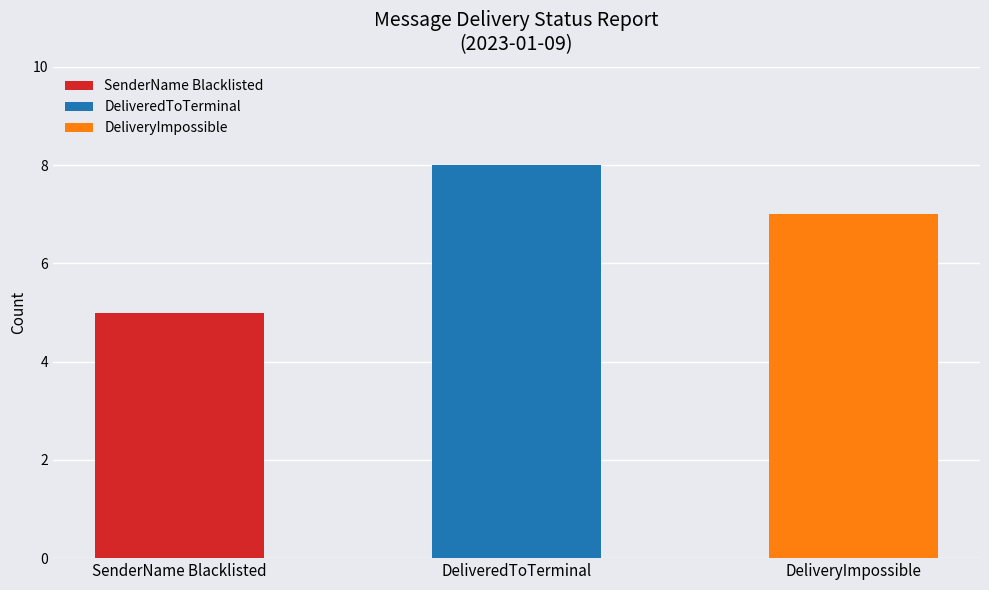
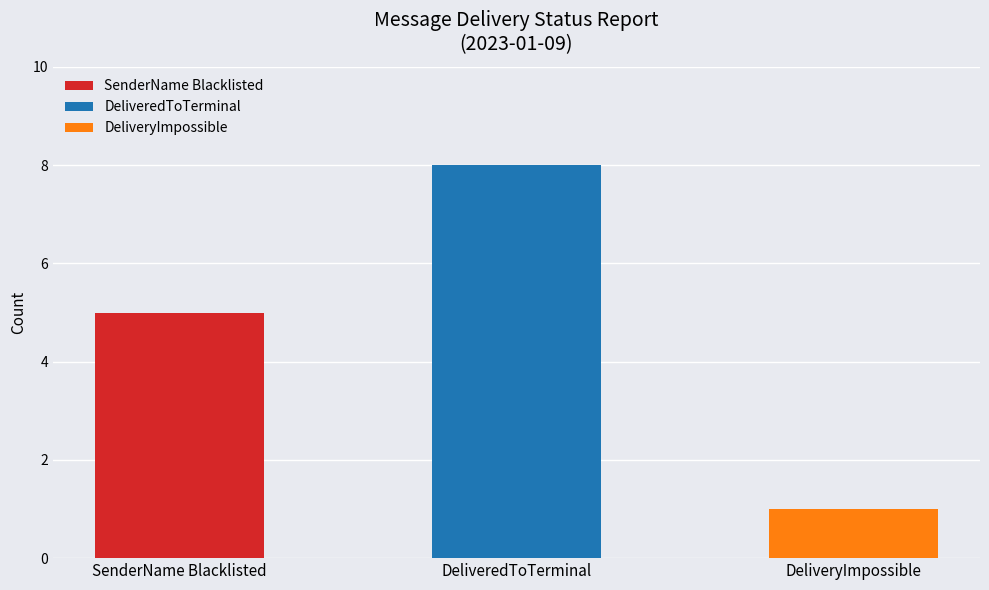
DeliveryImpossible: 7 -> 1
